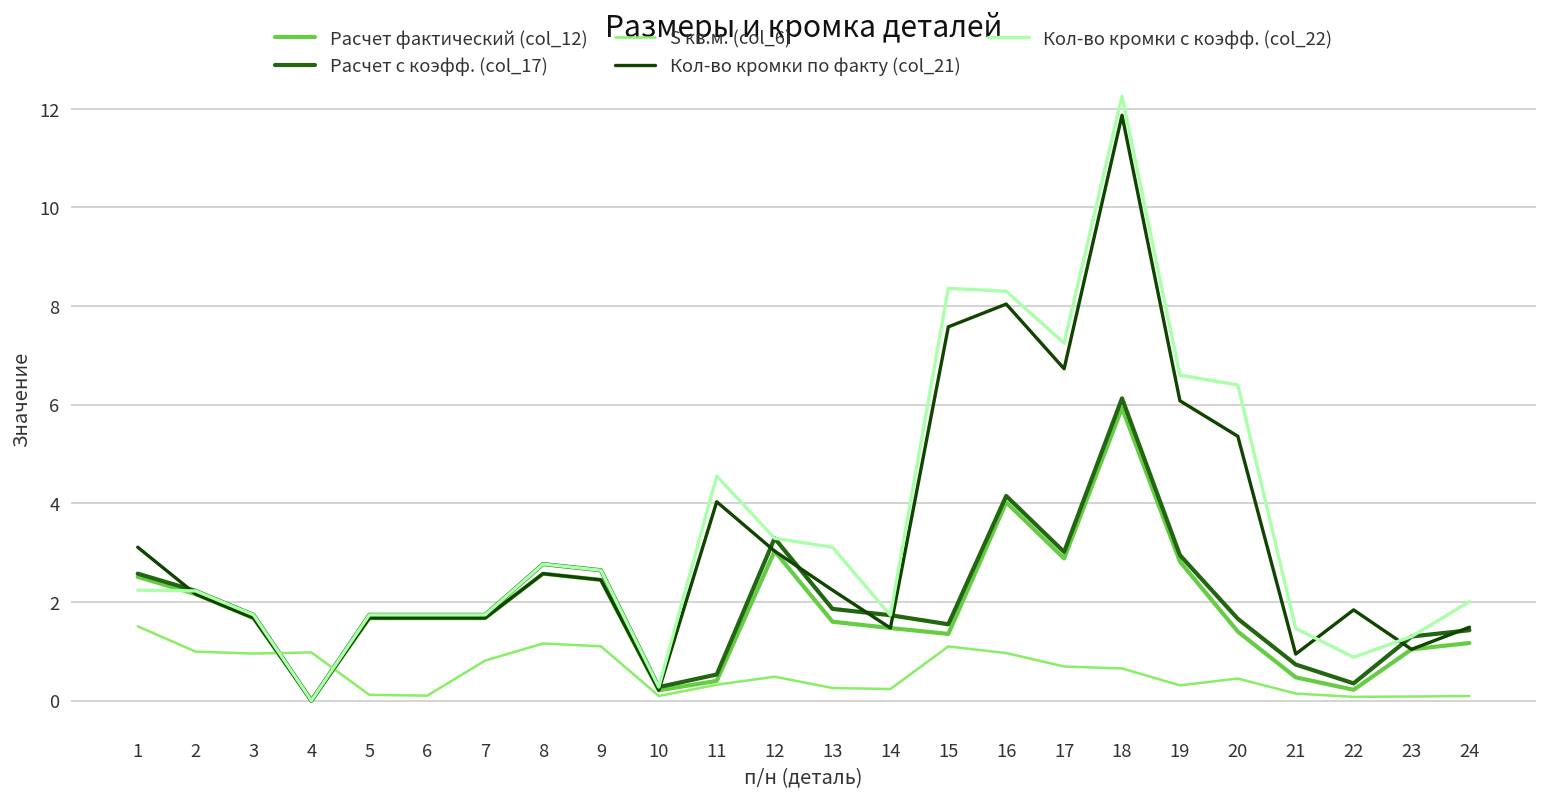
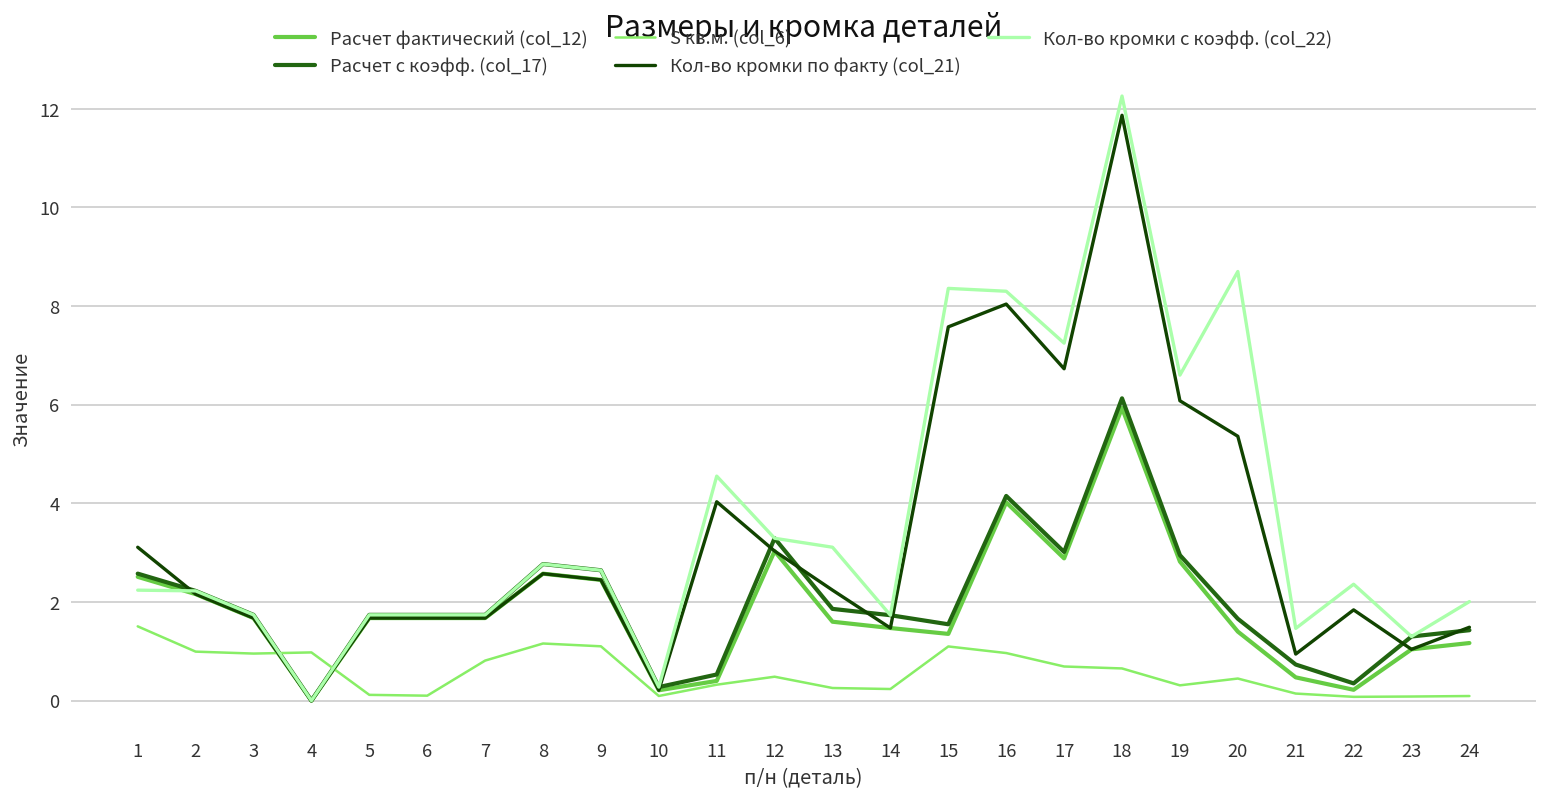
Кол-во кромки с коэфф. (col_22), 20: 6.4 -> 8.7
Кол-во кромки с коэфф. (col_22), 22: 0.9 -> 2.4
